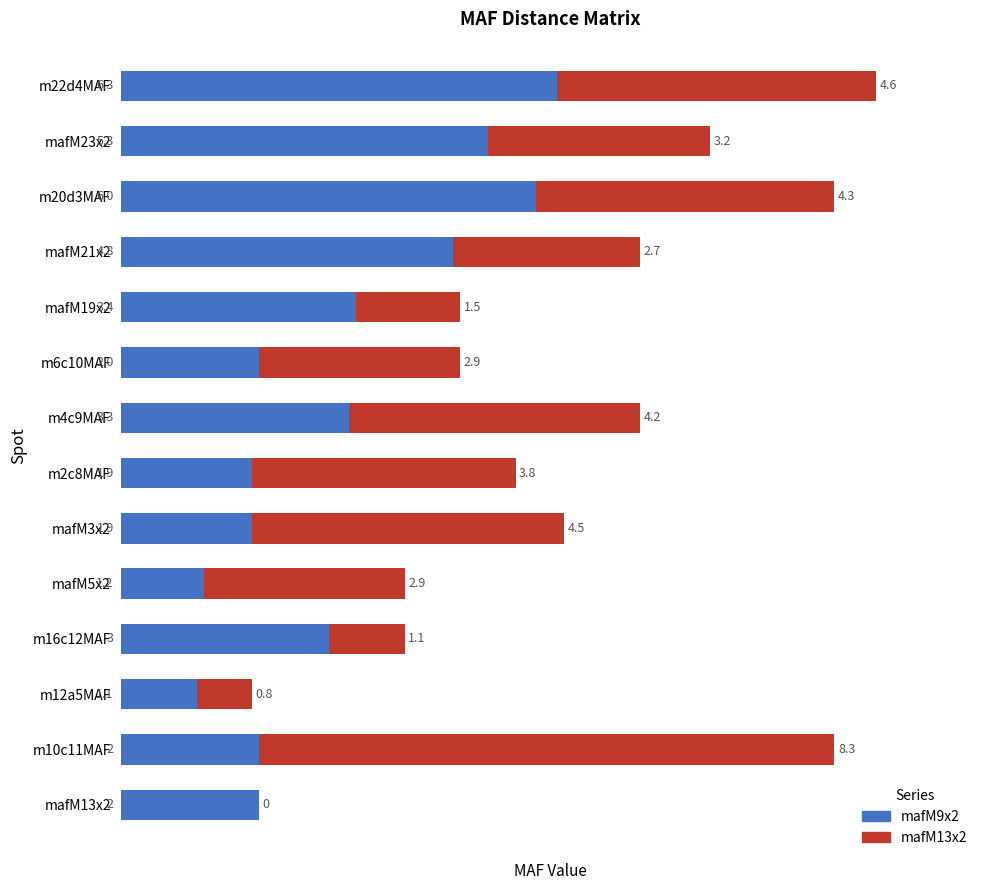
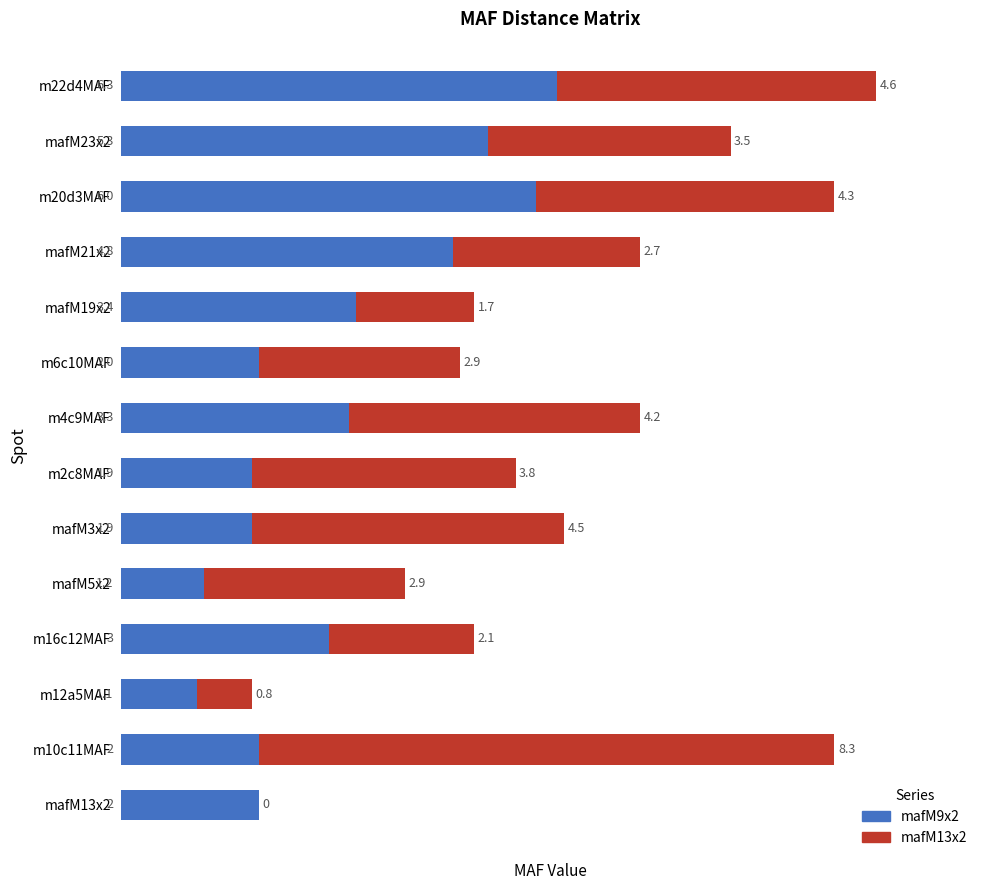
mafM13x2, mafM23x2: 3.2 -> 3.5
mafM13x2, mafM19x2: 1.5 -> 1.7
mafM13x2, m16c12MAF: 1.1 -> 2.1
